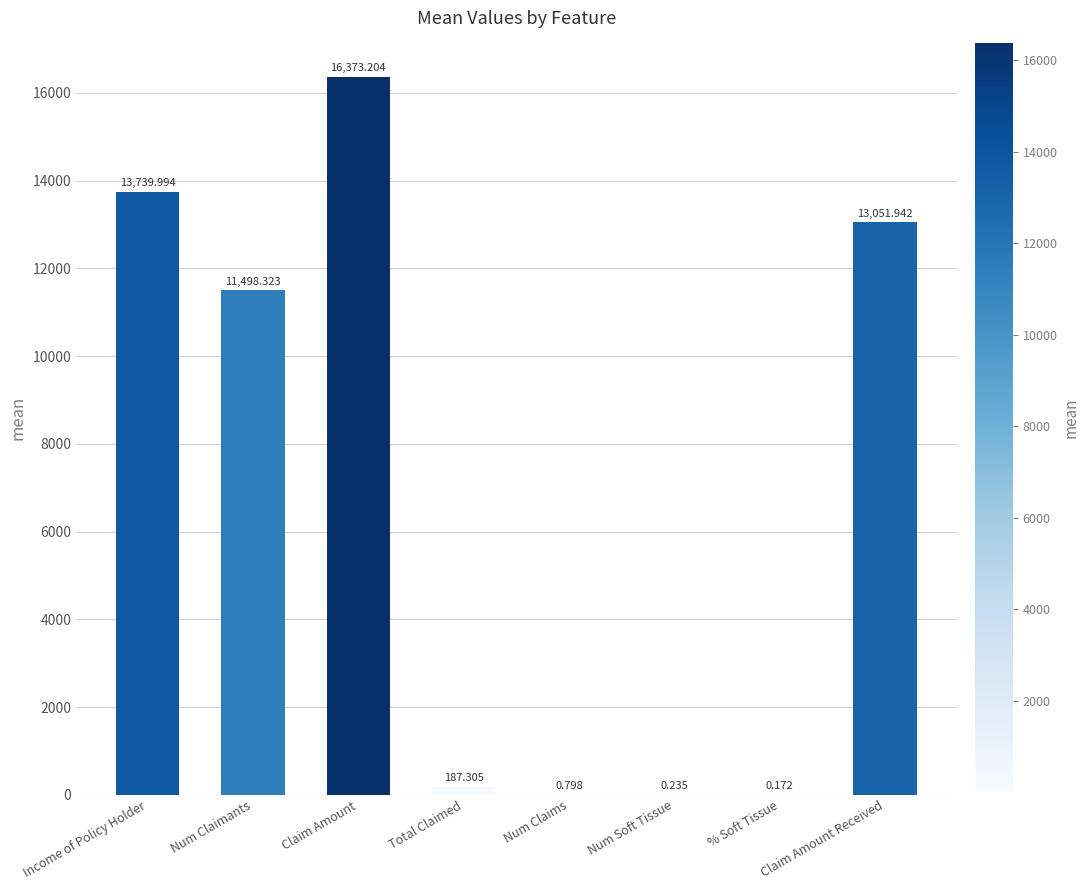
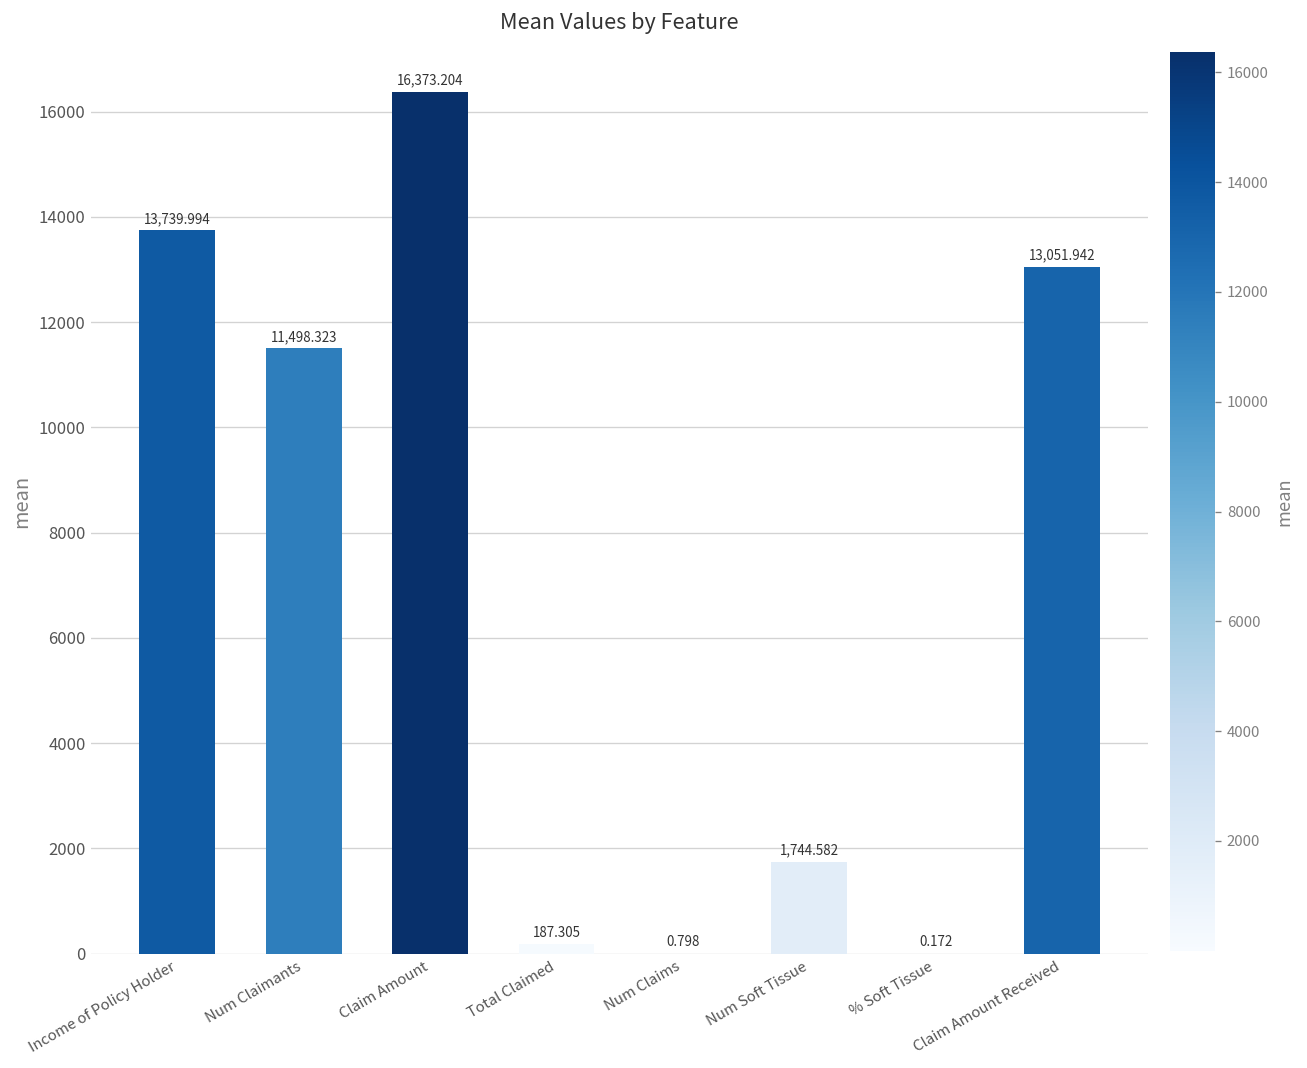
Num Soft Tissue: 0.235 -> 1,744.582
